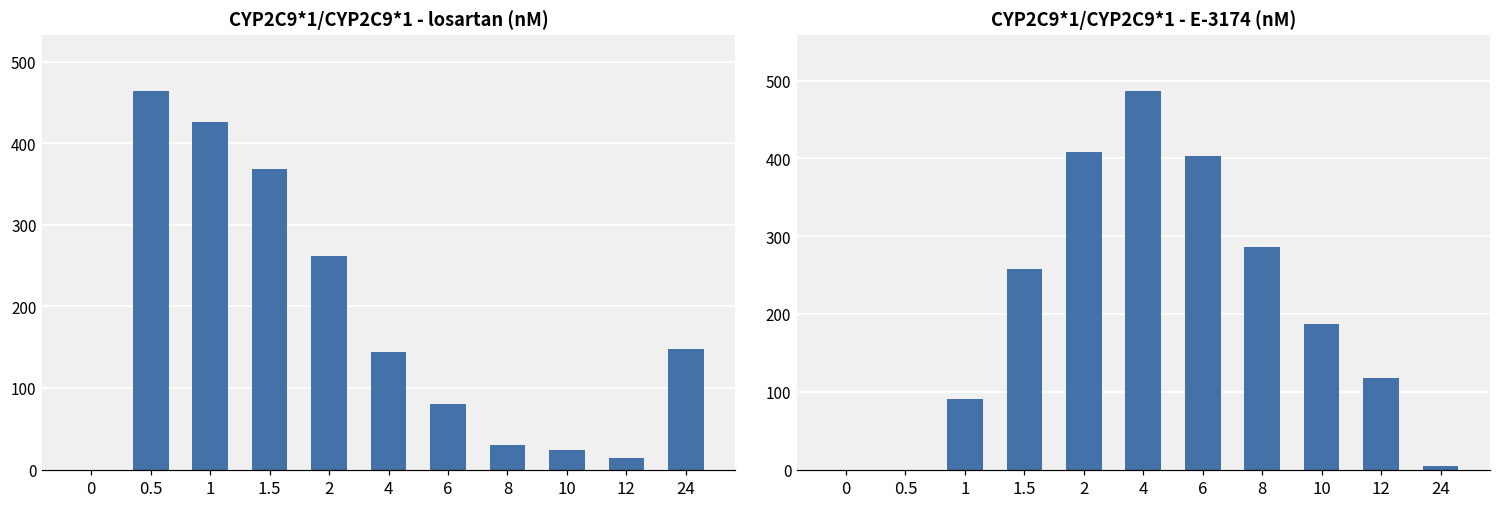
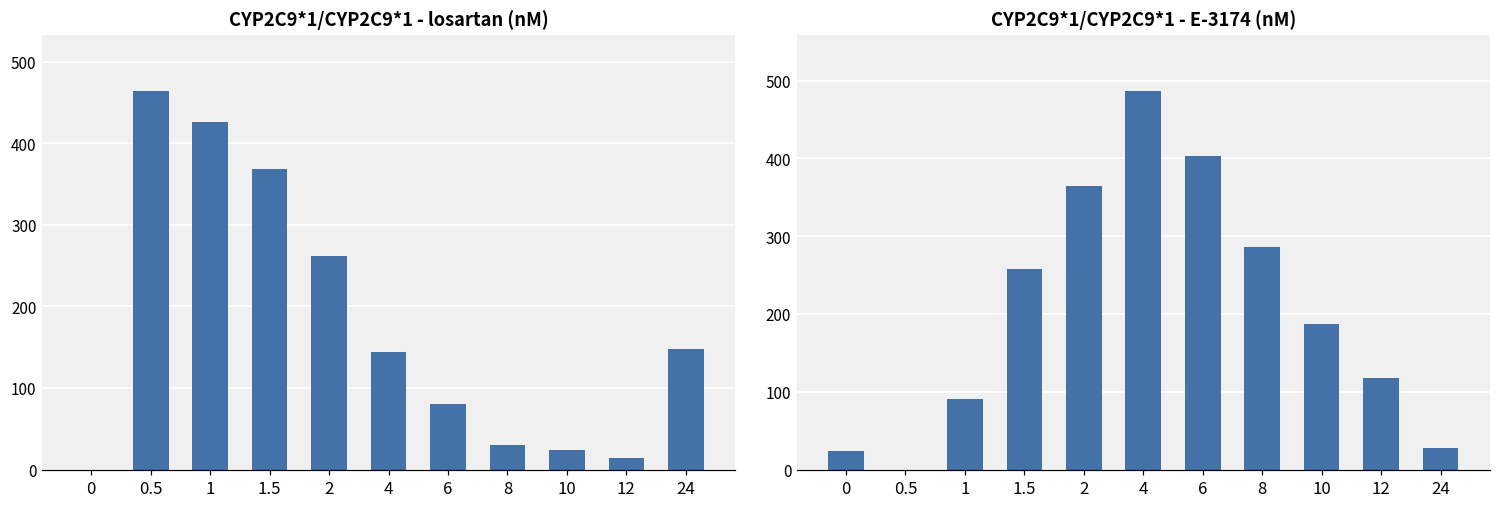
CYP2C9*1/CYP2C9*1 - E-3174 (nM), 0: 0 -> 20
CYP2C9*1/CYP2C9*1 - E-3174 (nM), 2: 410 -> 360
CYP2C9*1/CYP2C9*1 - E-3174 (nM), 24: 0 -> 30
